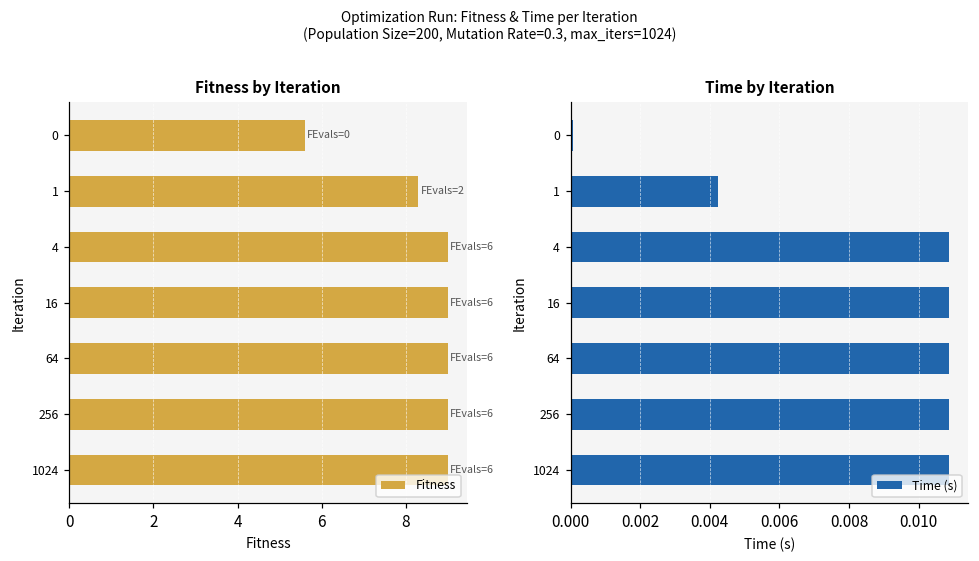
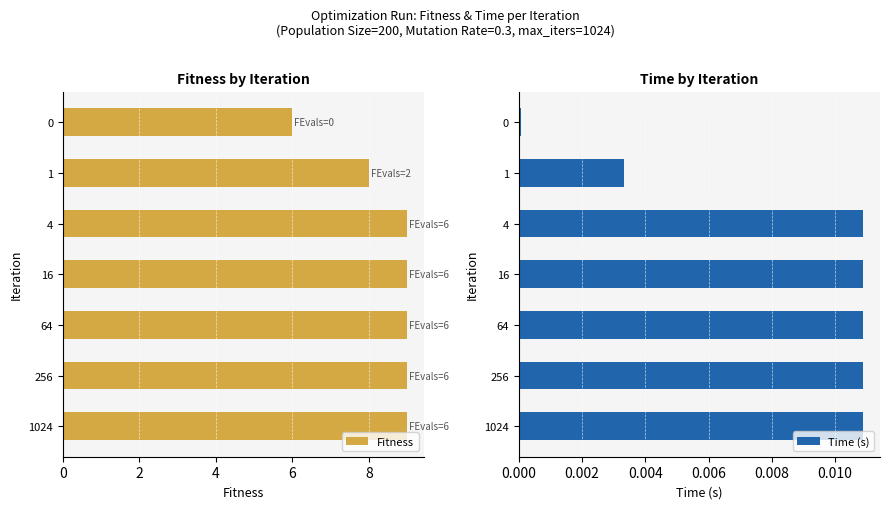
Fitness by Iteration, 0: 5.6 -> 6.0
Fitness by Iteration, 1: 8.3 -> 8.0
Time by Iteration, 1: 0.0042 -> 0.0033
